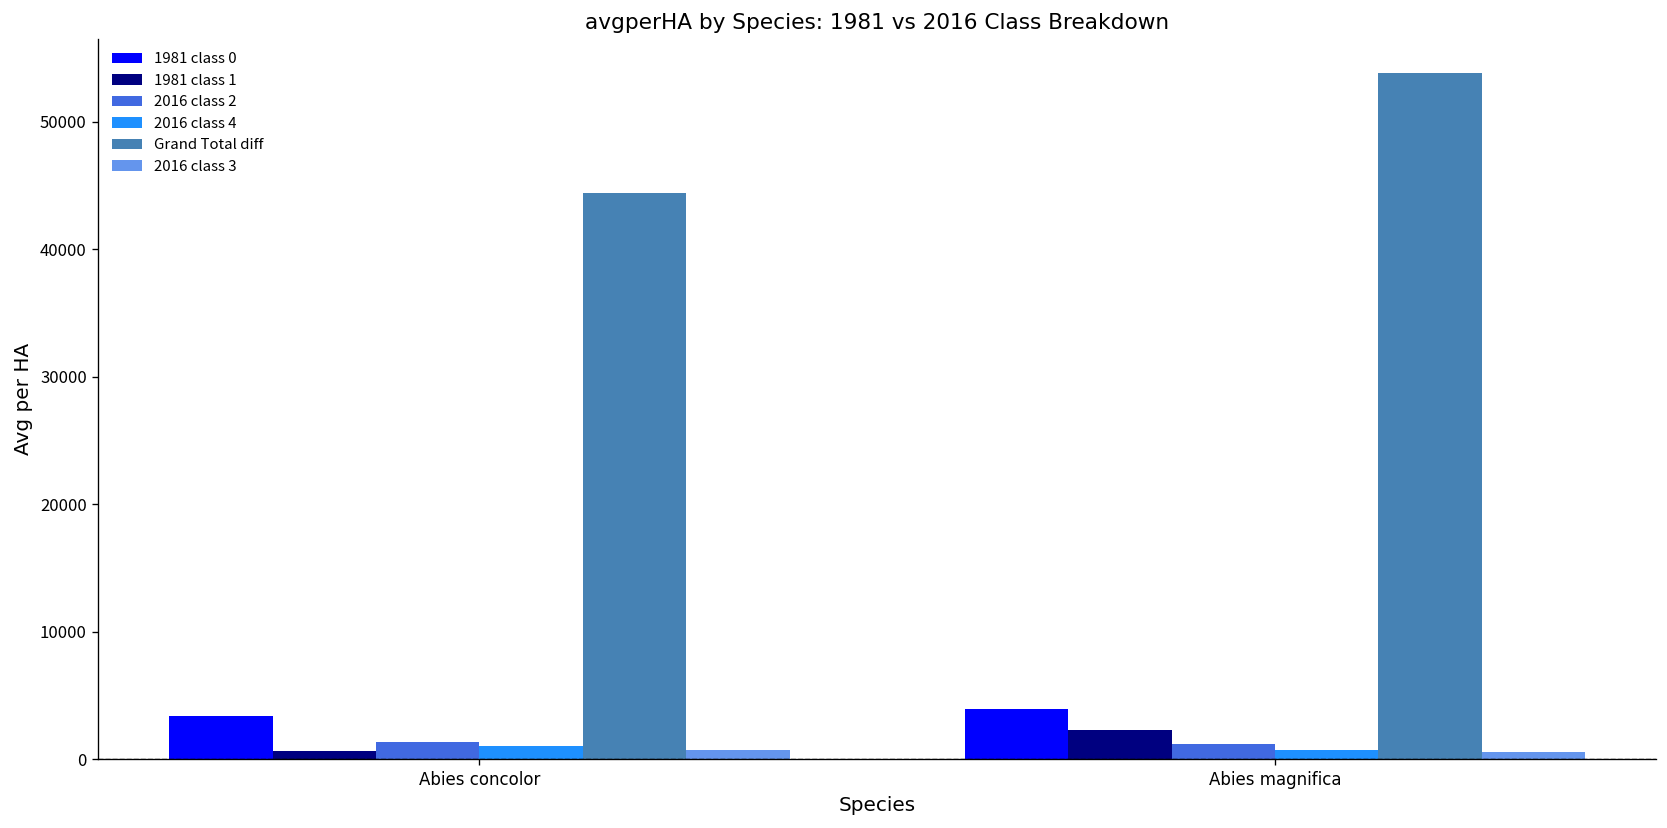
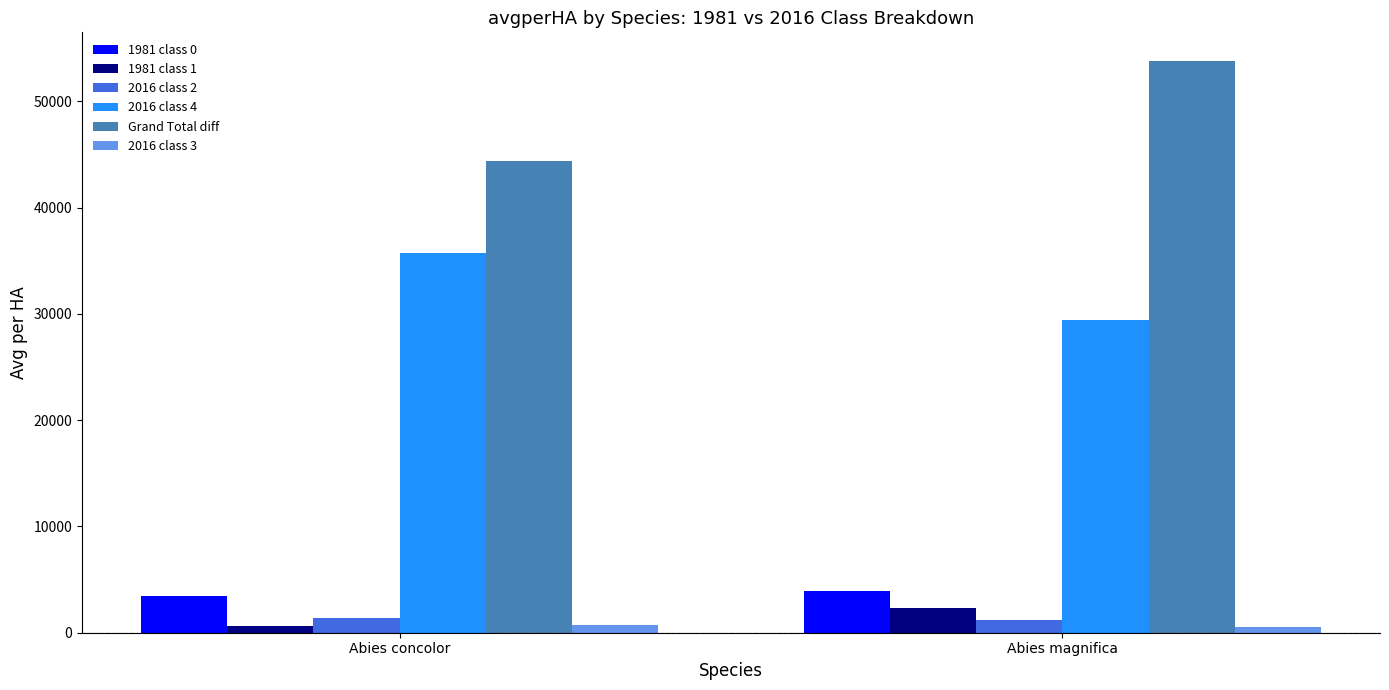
2016 class 4, Abies concolor: 1100 -> 35700
2016 class 4, Abies magnifica: 700 -> 29400
